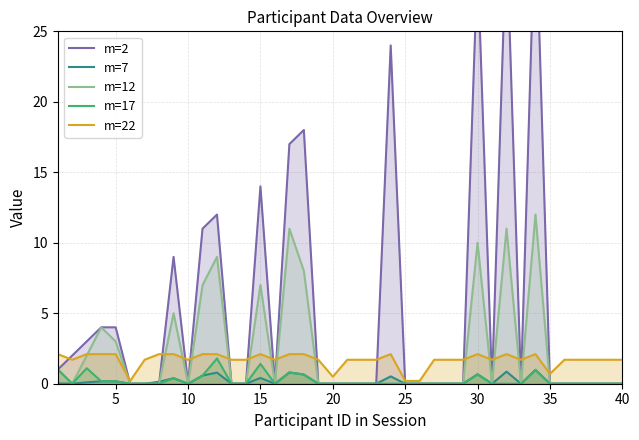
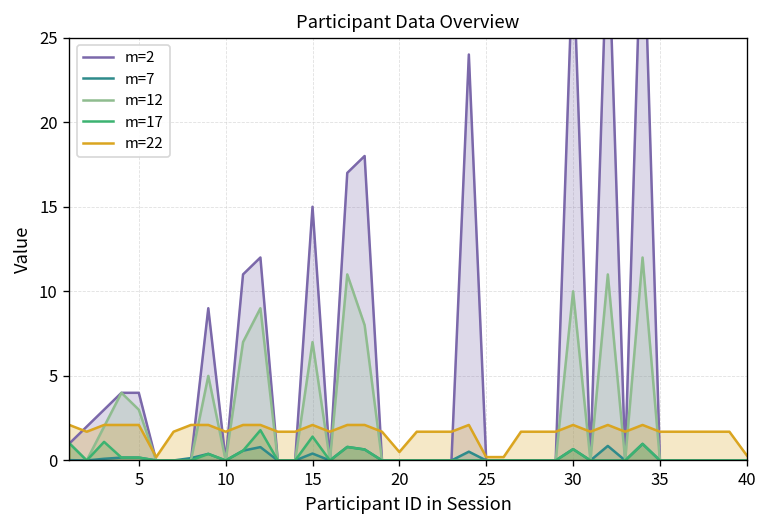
m=2, 15: 14 -> 15
m=22, 35: 0.7 -> 1.7
m=22, 40: 1.7 -> 0.3
